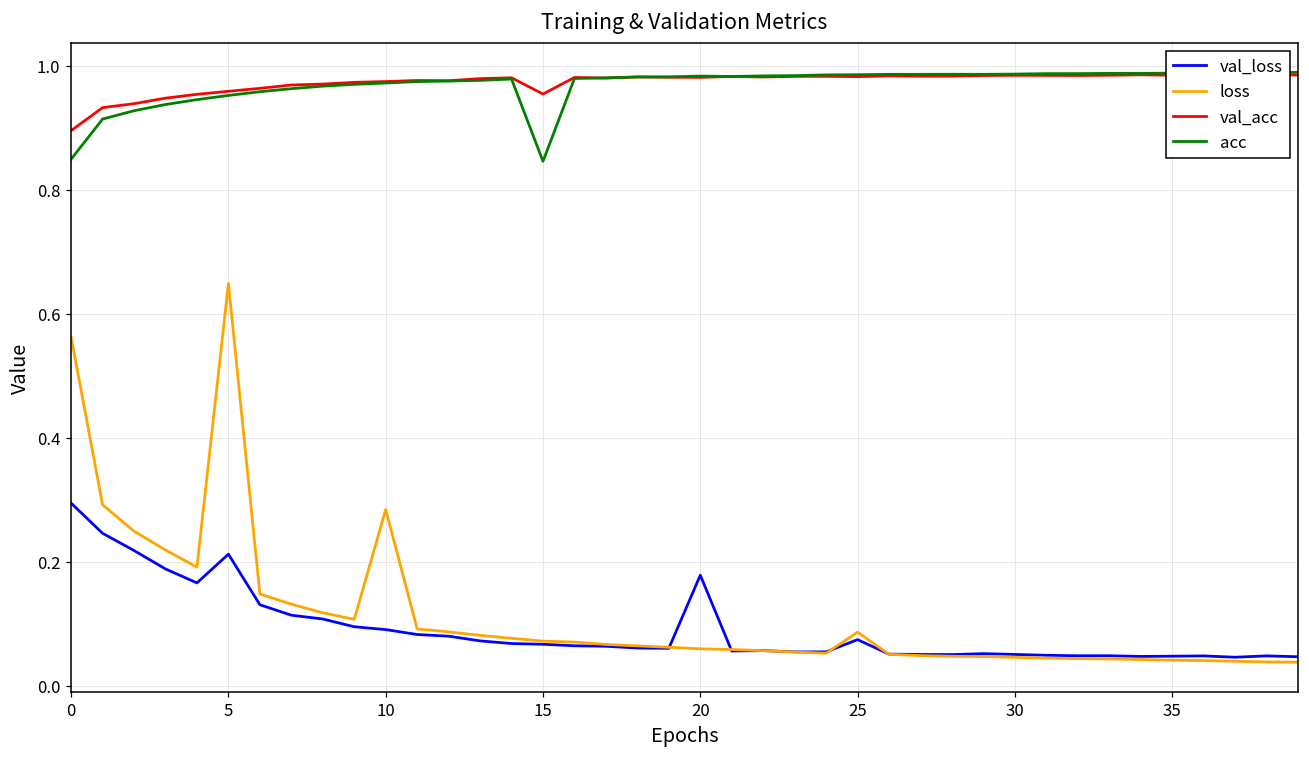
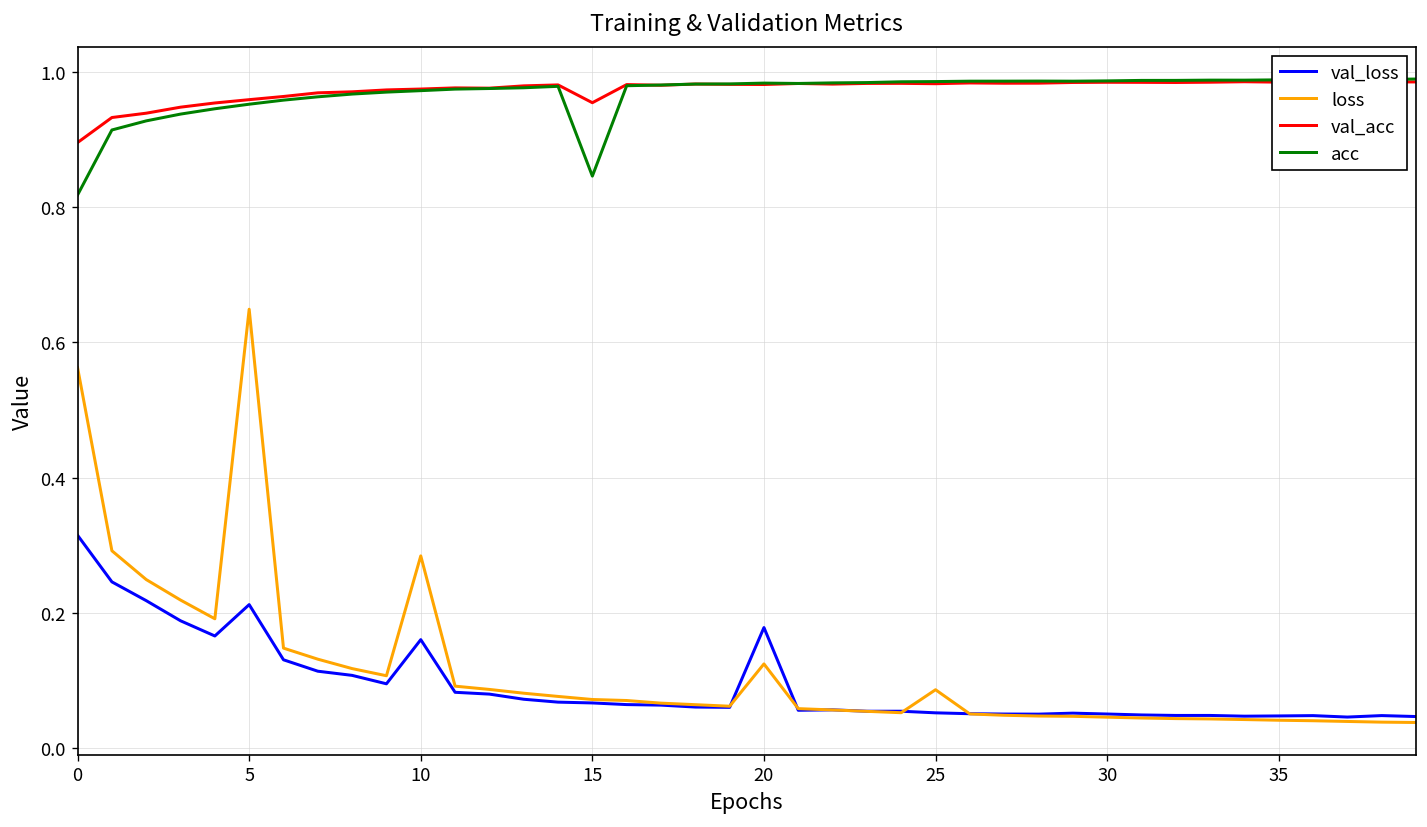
val_loss, 0: 0.29 -> 0.31
acc, 0: 0.85 -> 0.82
val_loss, 10: 0.09 -> 0.16
loss, 20: 0.06 -> 0.12
val_loss, 25: 0.07 -> 0.05
